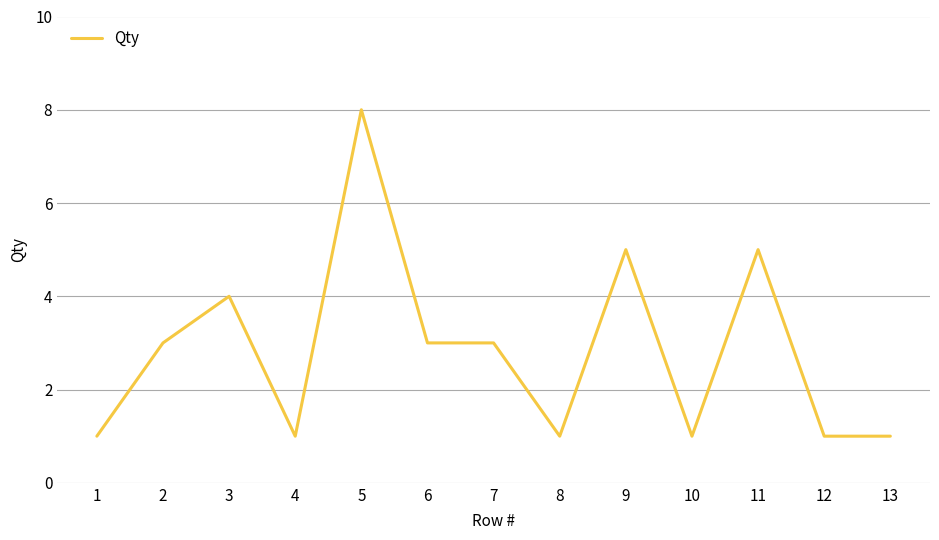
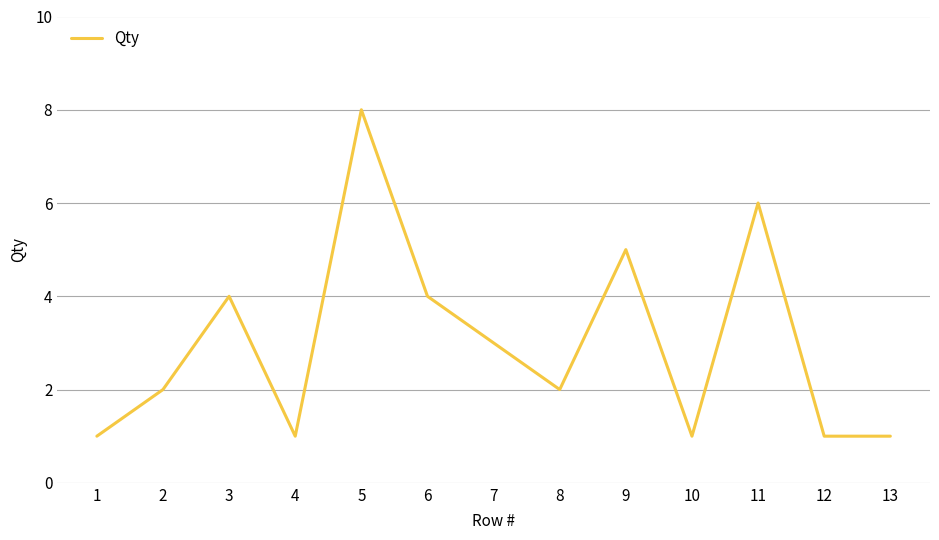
2: 3 -> 2
6: 3 -> 4
8: 1 -> 2
11: 5 -> 6
